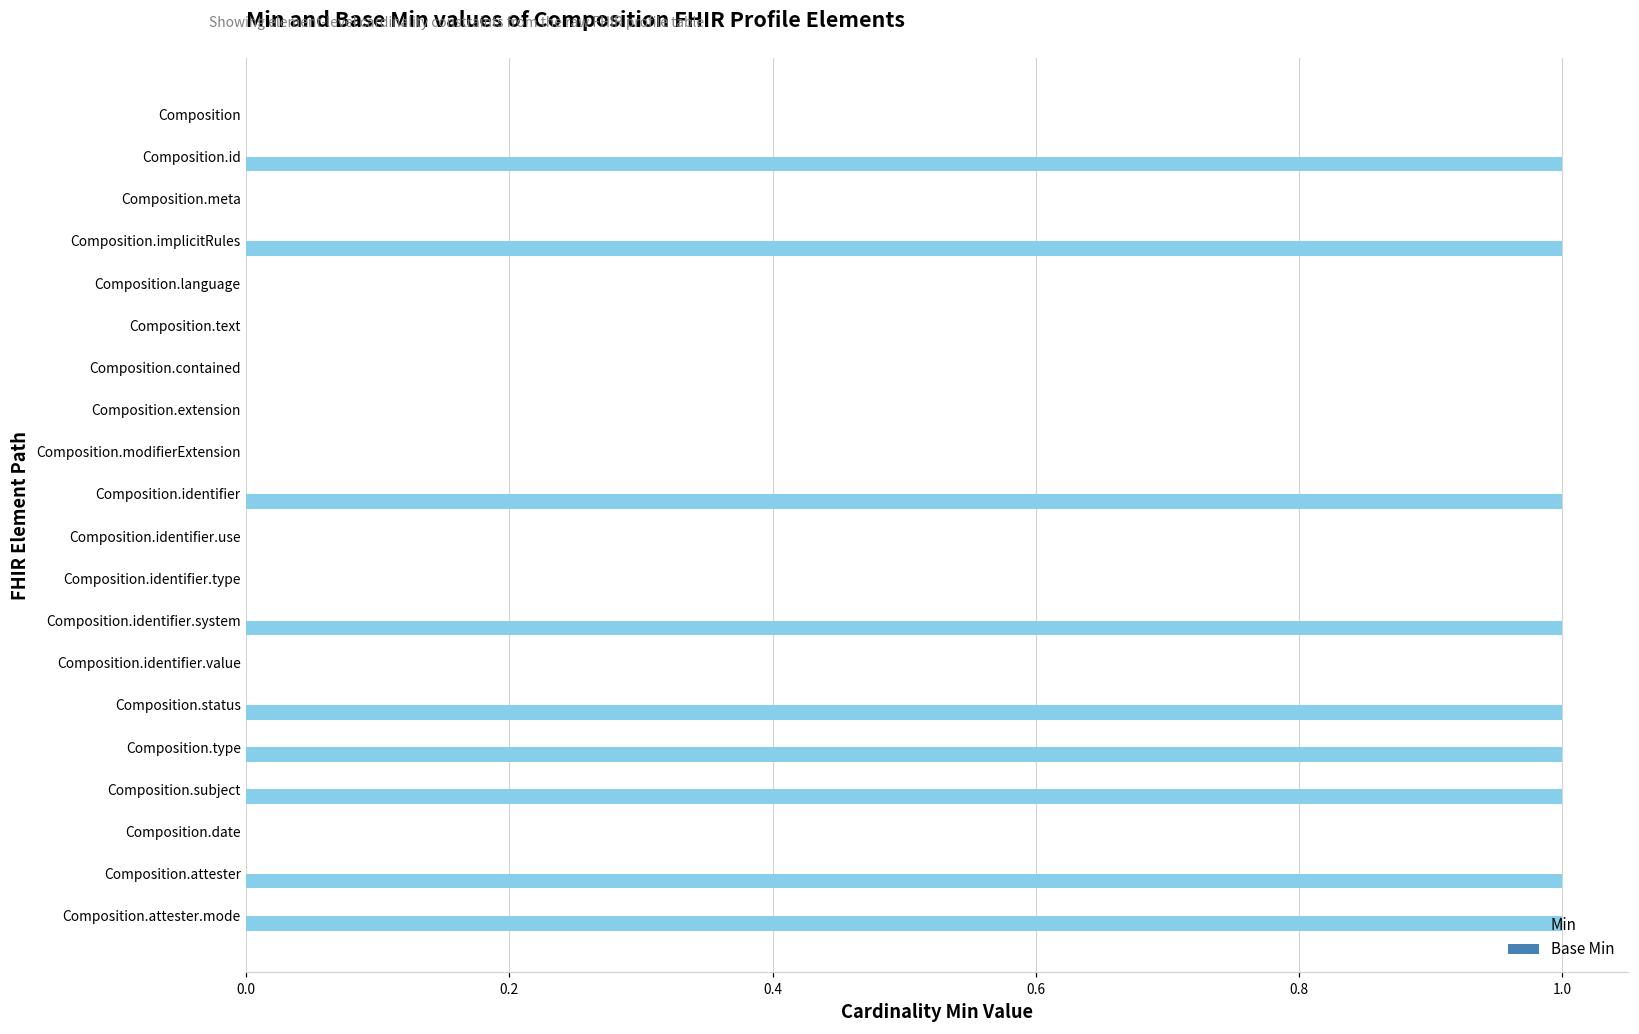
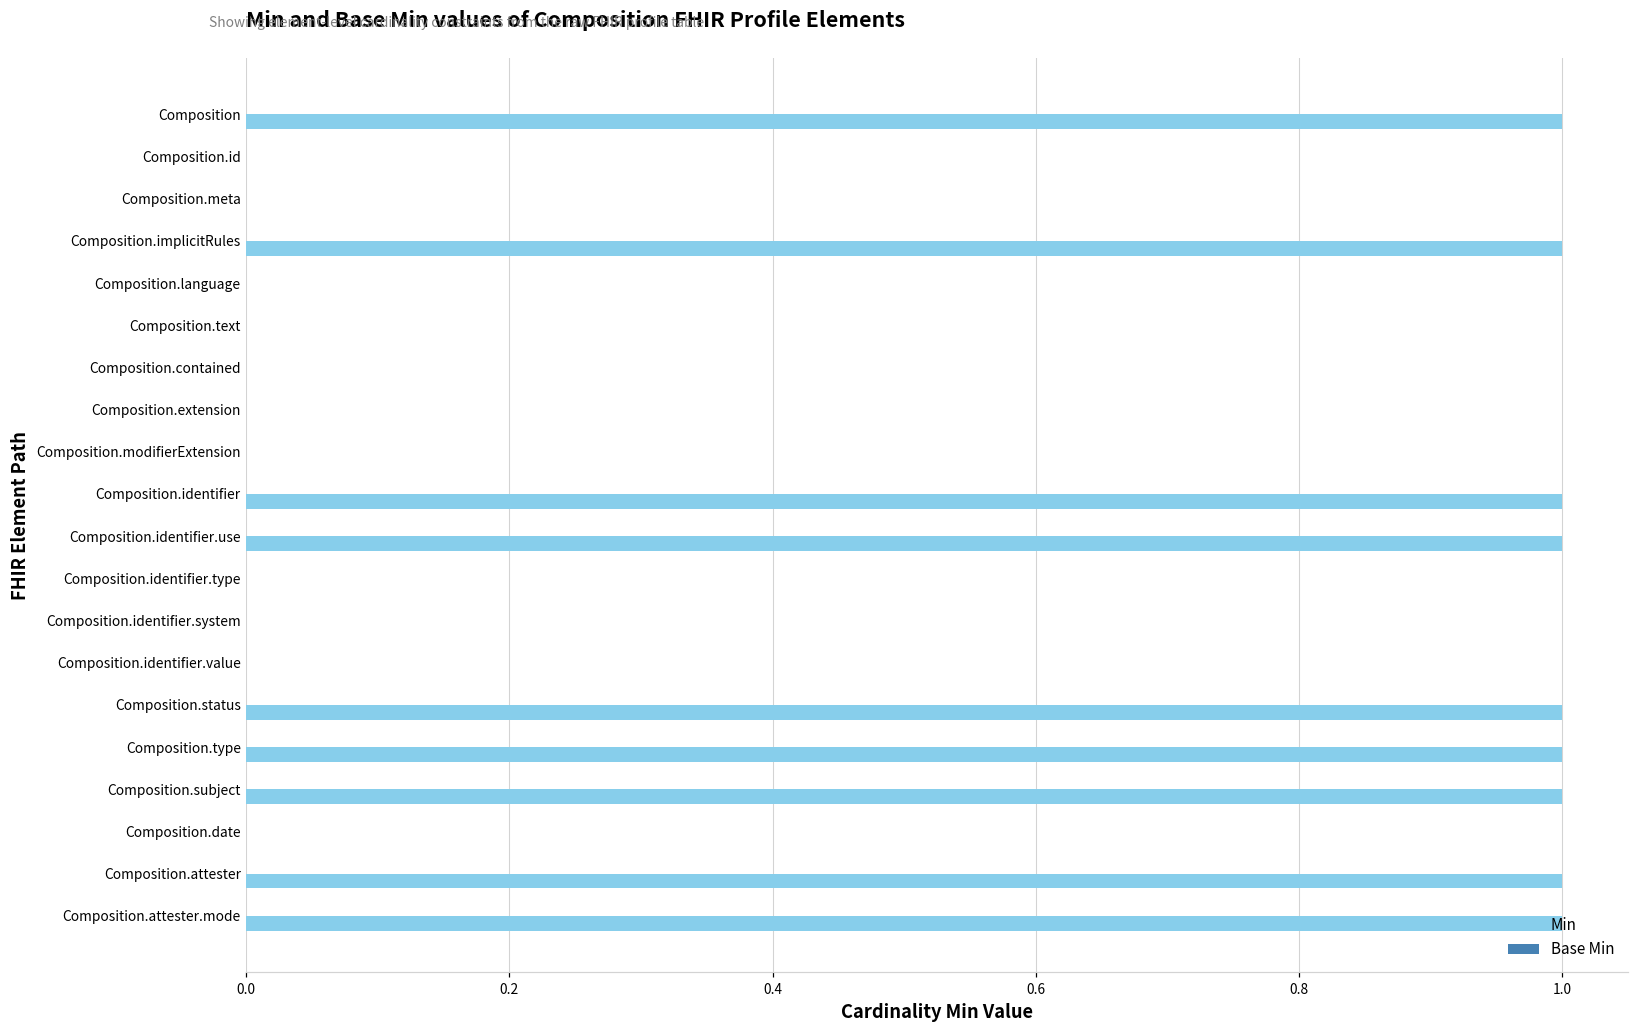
Min, Composition: 0 -> 1
Min, Composition.id: 1 -> 0
Min, Composition.identifier.use: 0 -> 1
Min, Composition.identifier.system: 1 -> 0
